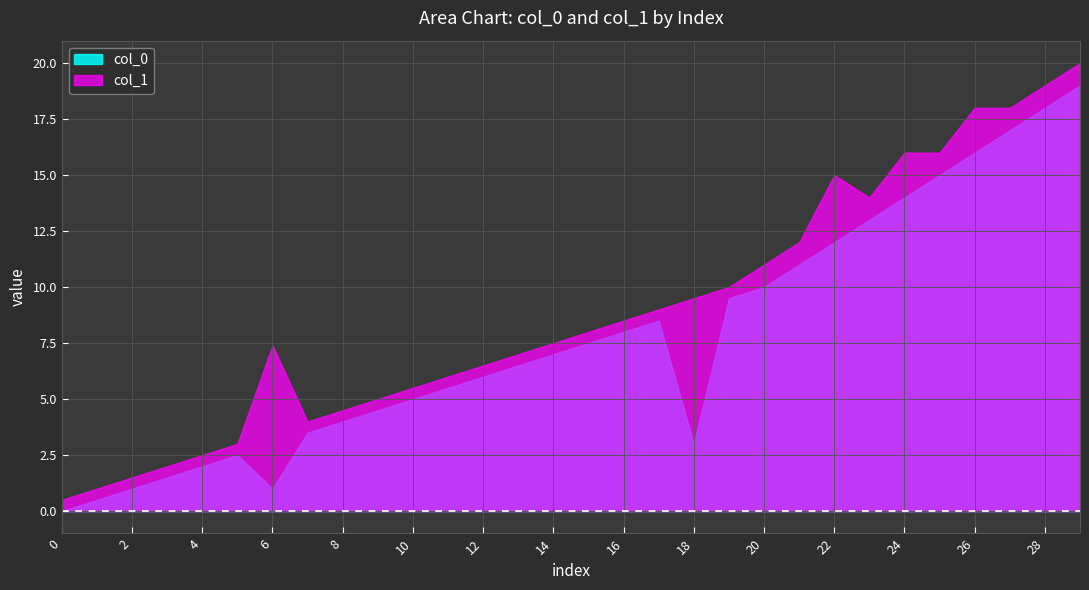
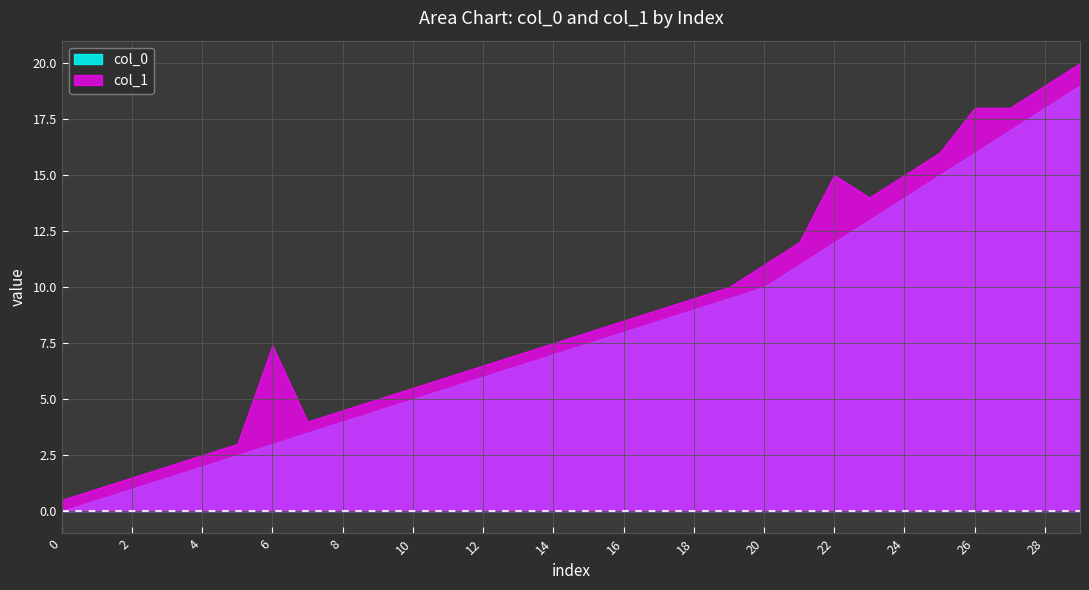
col_0, 6: 1 -> 3
col_0, 18: 3 -> 9
col_1, 24: 16 -> 15
